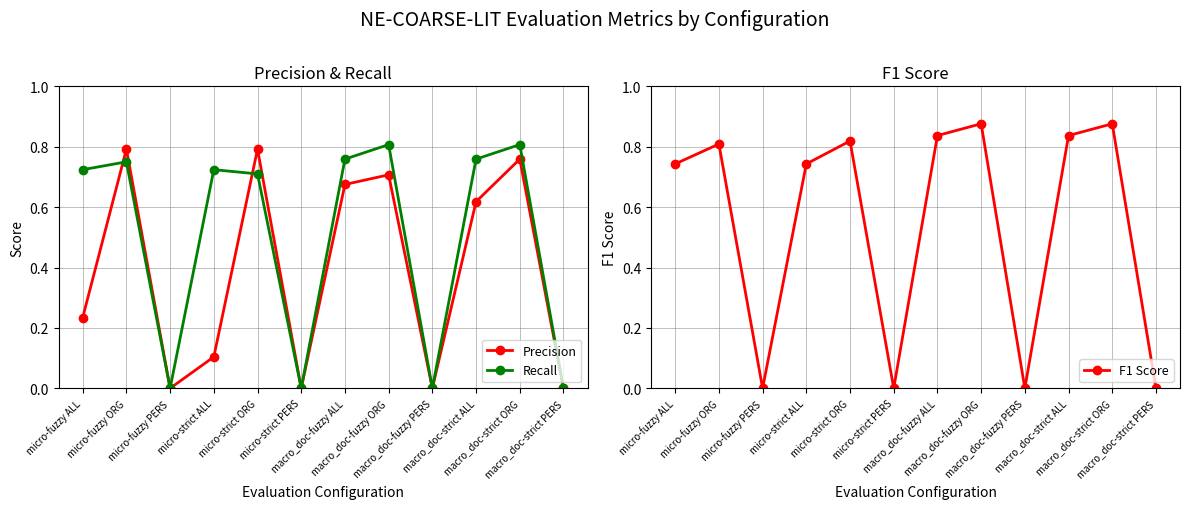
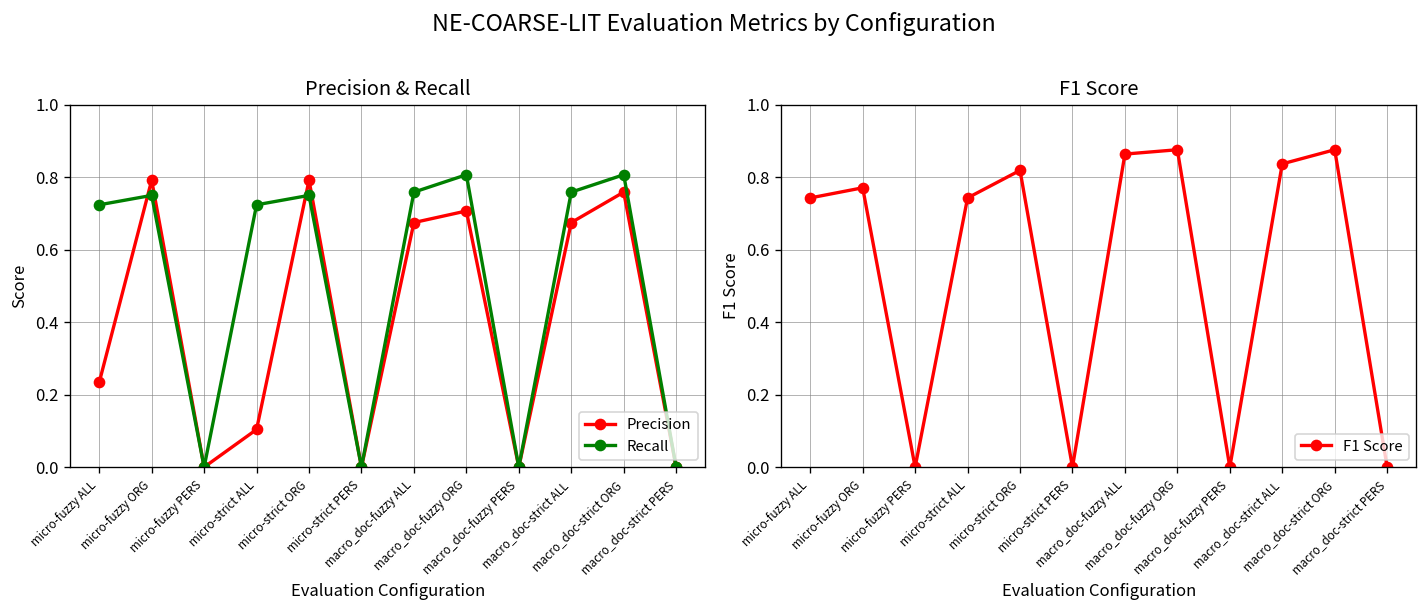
Precision & Recall, Recall, micro-strict ORG: 0.71 -> 0.75
Precision & Recall, Precision, macro_doc-strict ALL: 0.62 -> 0.68
F1 Score, micro-fuzzy ORG: 0.81 -> 0.77
F1 Score, macro_doc-fuzzy ALL: 0.84 -> 0.86
